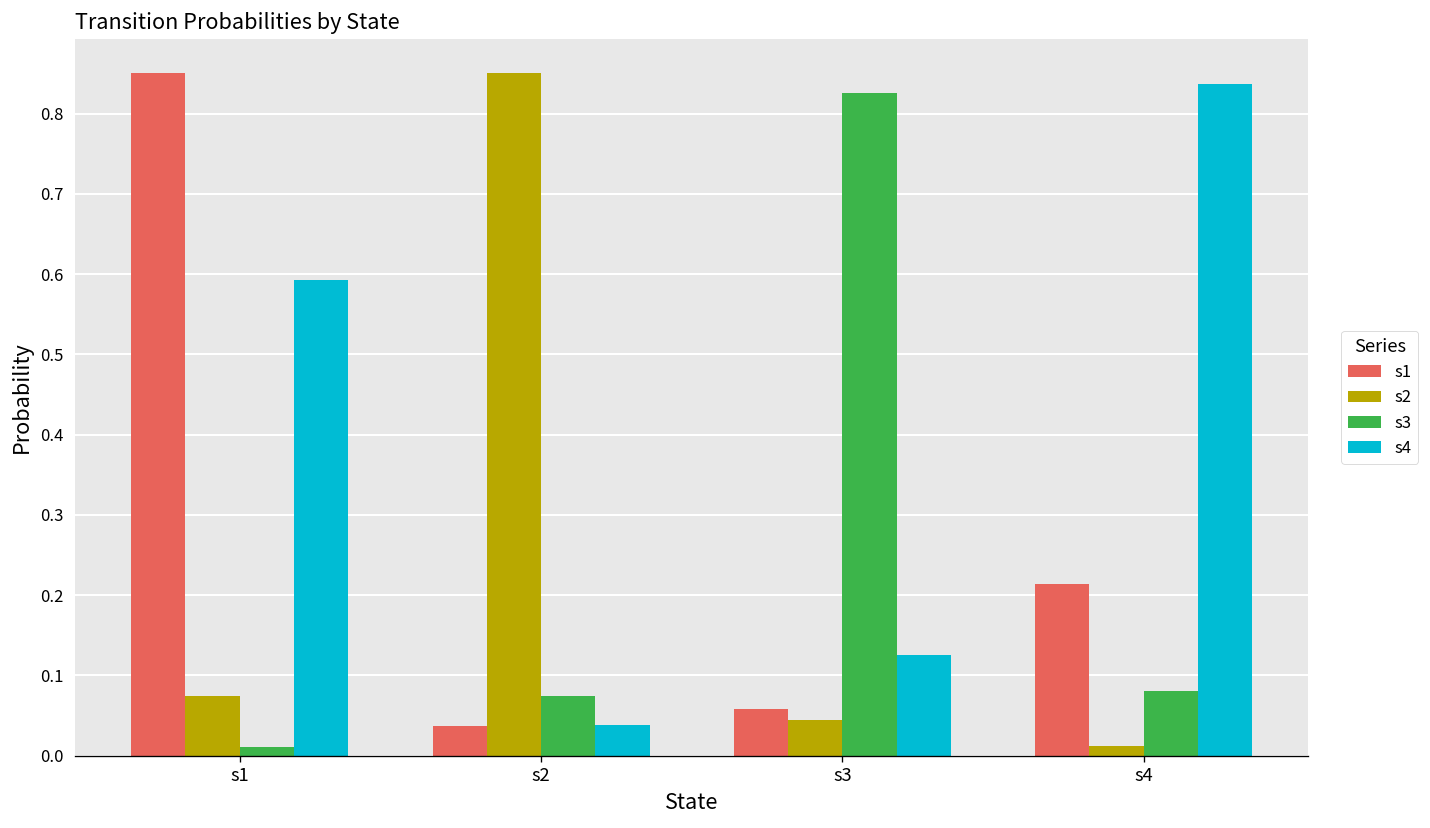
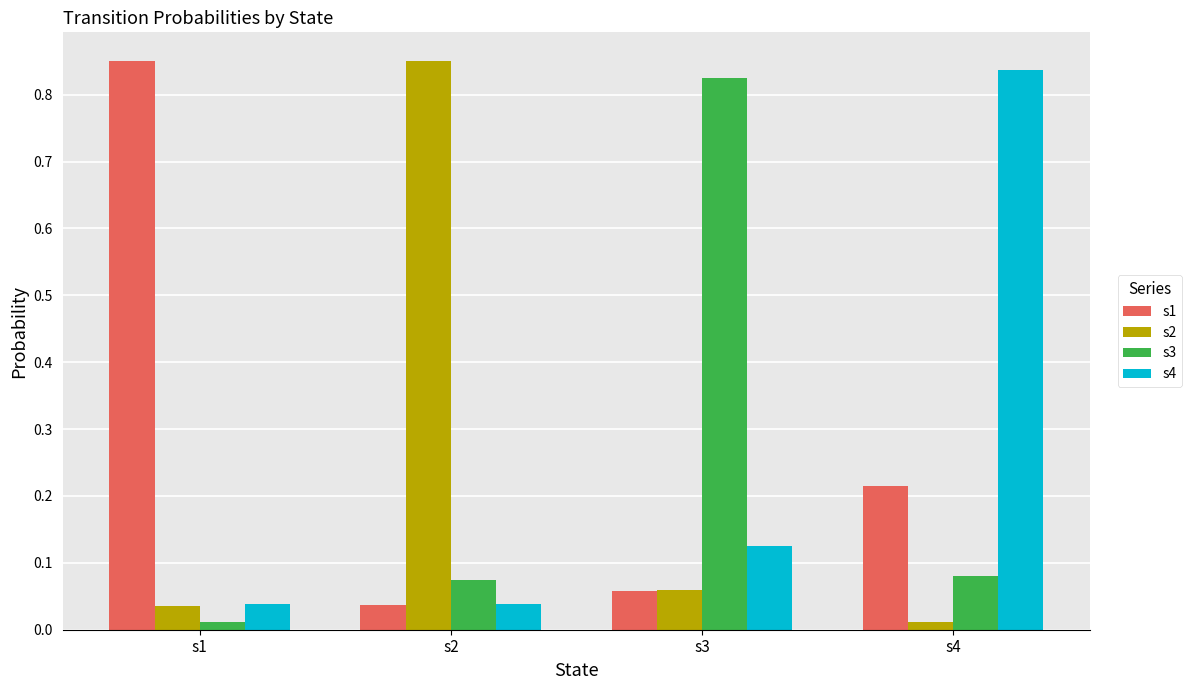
s2, s1: 0.07 -> 0.04
s4, s1: 0.59 -> 0.04
s2, s3: 0.04 -> 0.06
